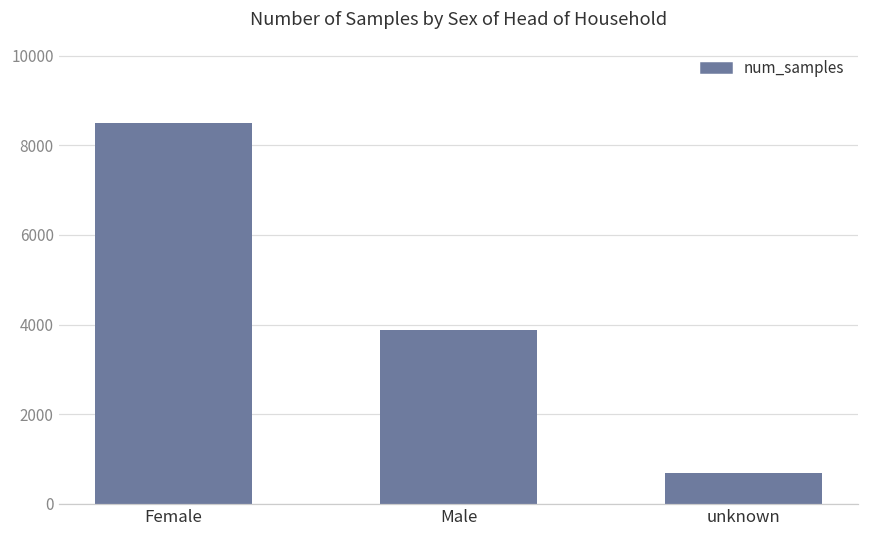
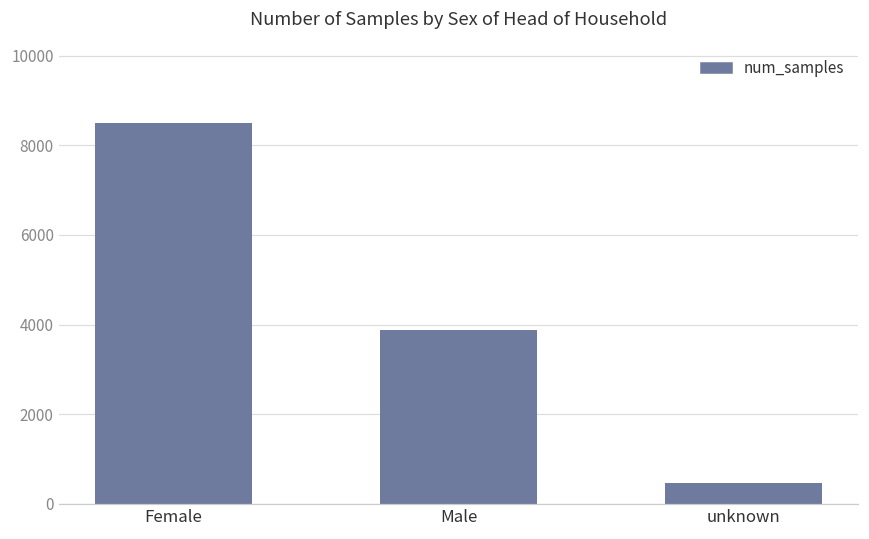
unknown: 700 -> 500
